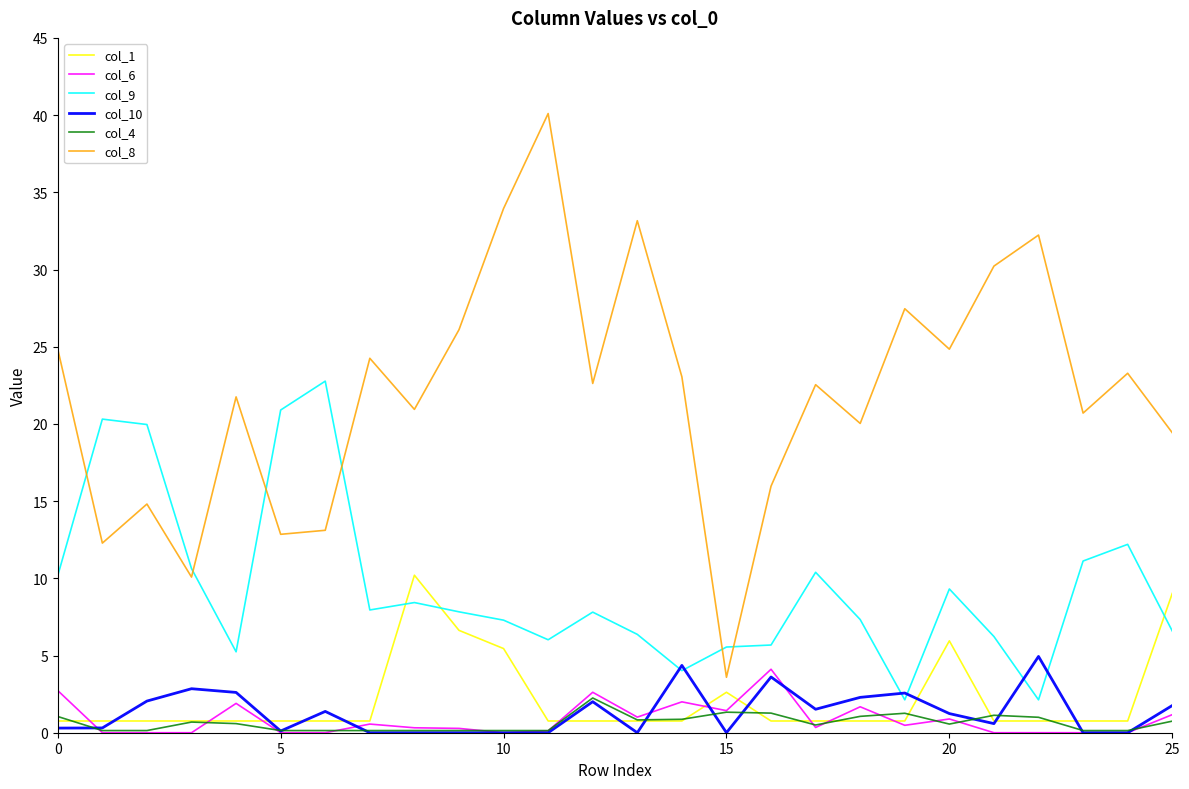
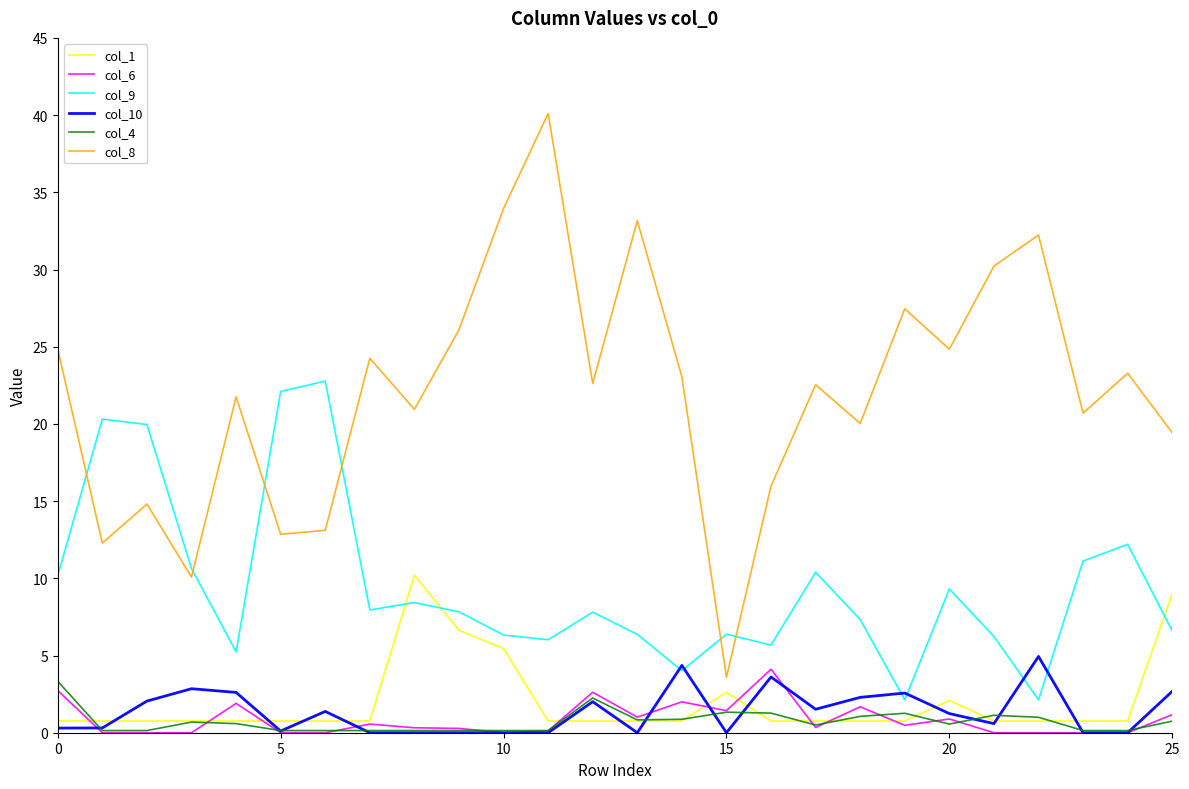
col_4, 0: 1.1 -> 3.3
col_9, 5: 20.9 -> 22.1
col_9, 10: 7.3 -> 6.3
col_9, 15: 5.6 -> 6.4
col_1, 20: 6.0 -> 2.1
col_10, 25: 1.8 -> 2.7
